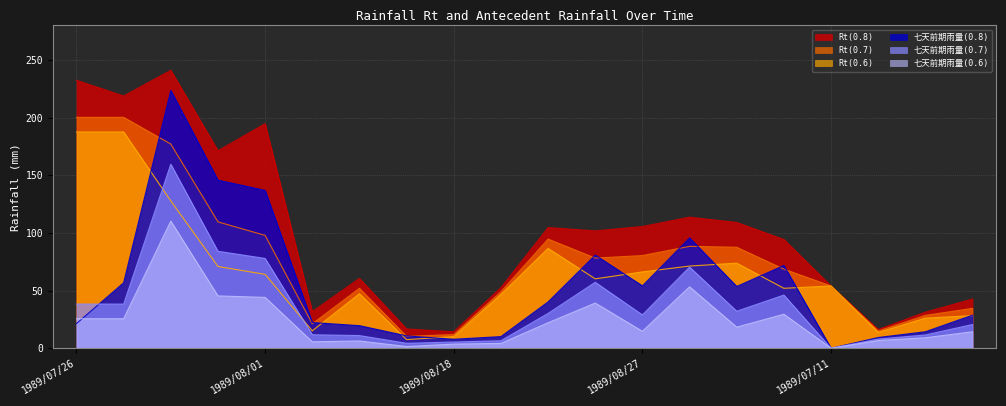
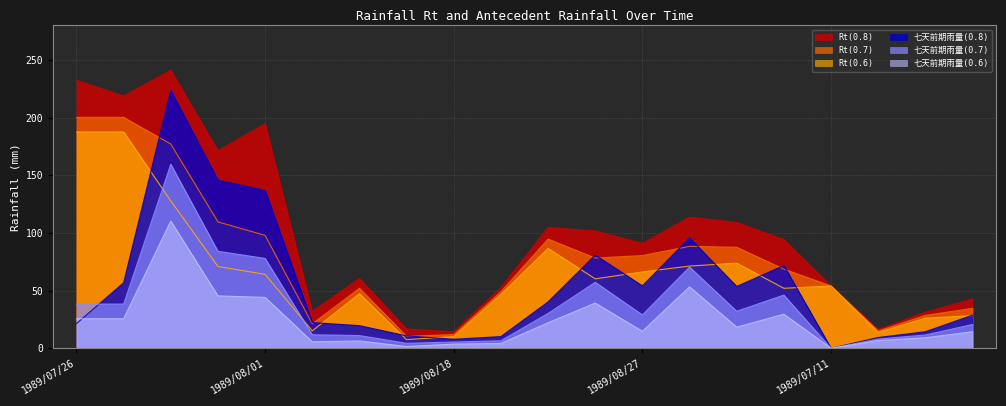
Rt(0.8), 1989/08/27: 106 -> 91
